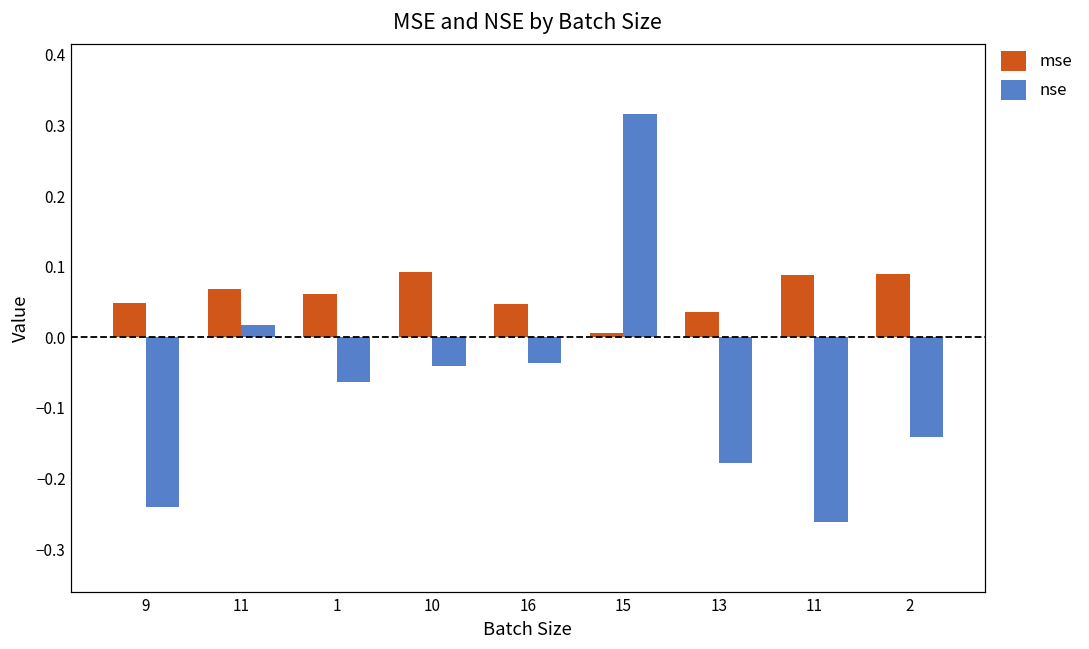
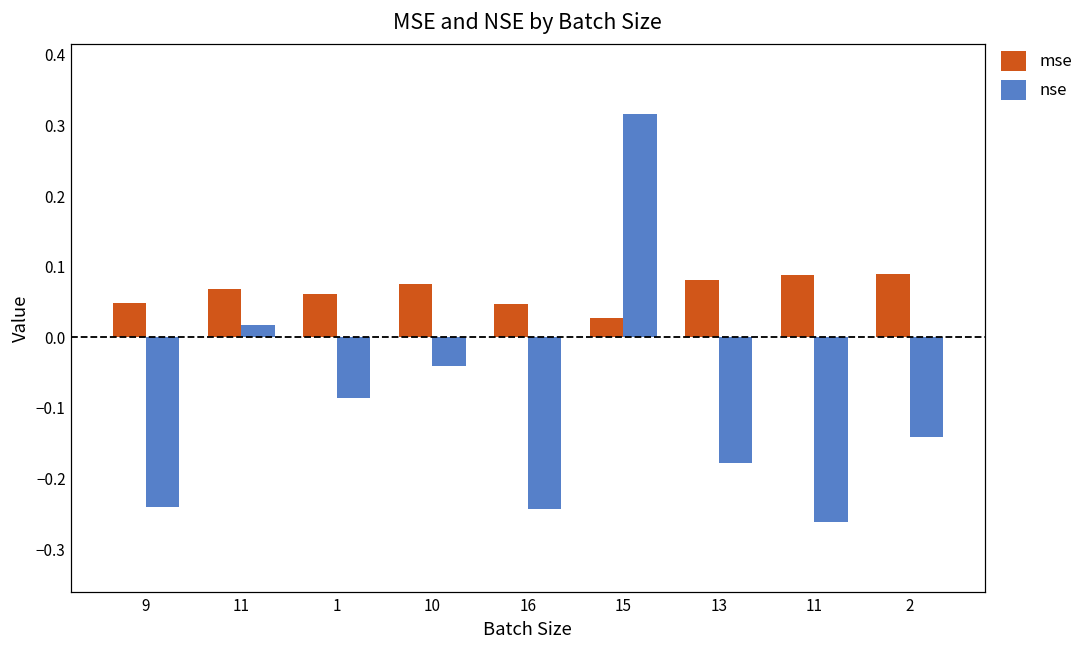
nse, 1: -0.06 -> -0.09
mse, 10: 0.09 -> 0.08
nse, 16: -0.04 -> -0.24
mse, 15: 0.01 -> 0.03
mse, 13: 0.04 -> 0.08
